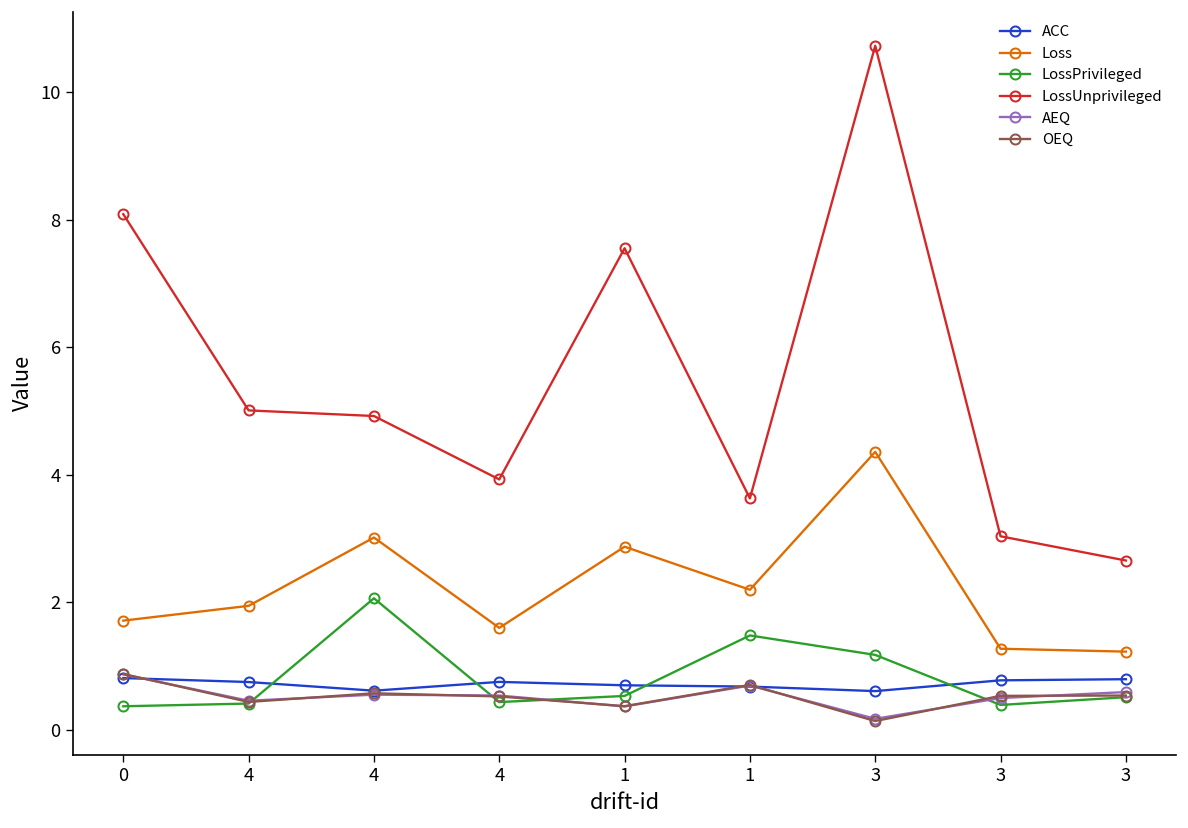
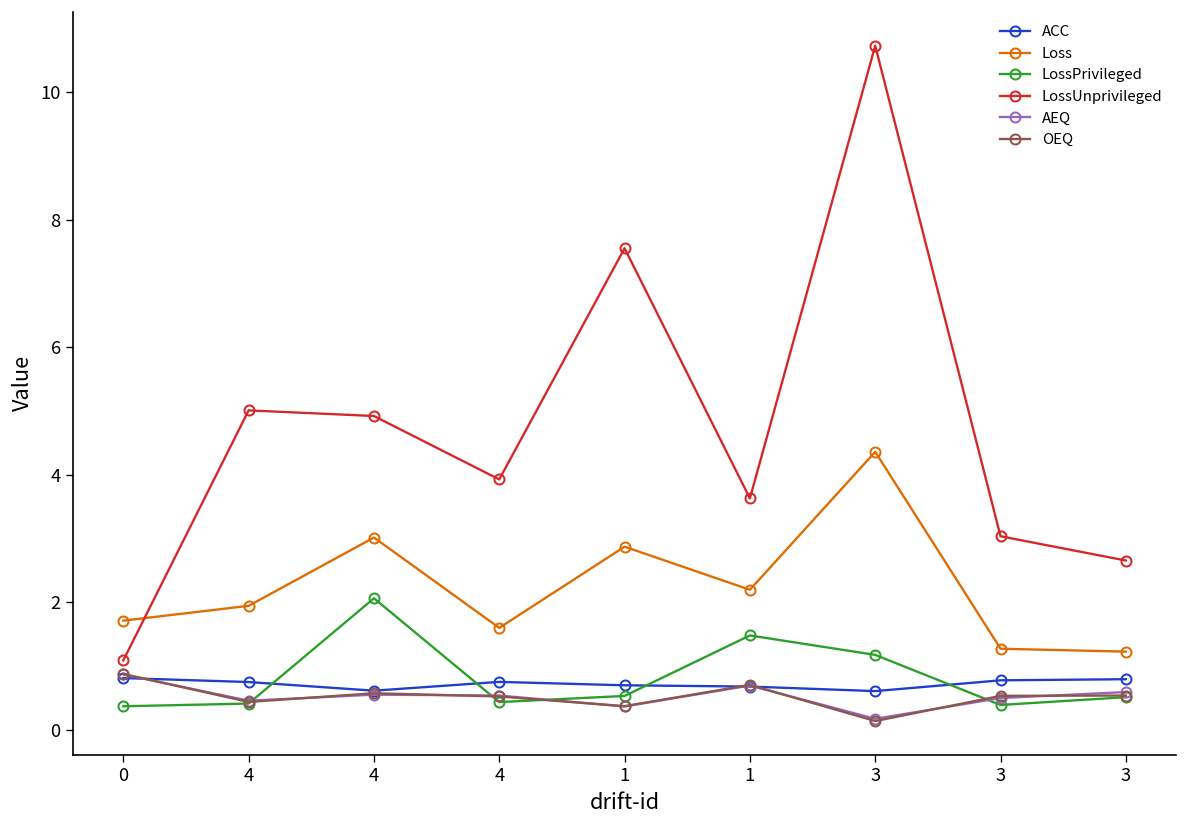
LossUnprivileged, 0: 8.1 -> 1.1
